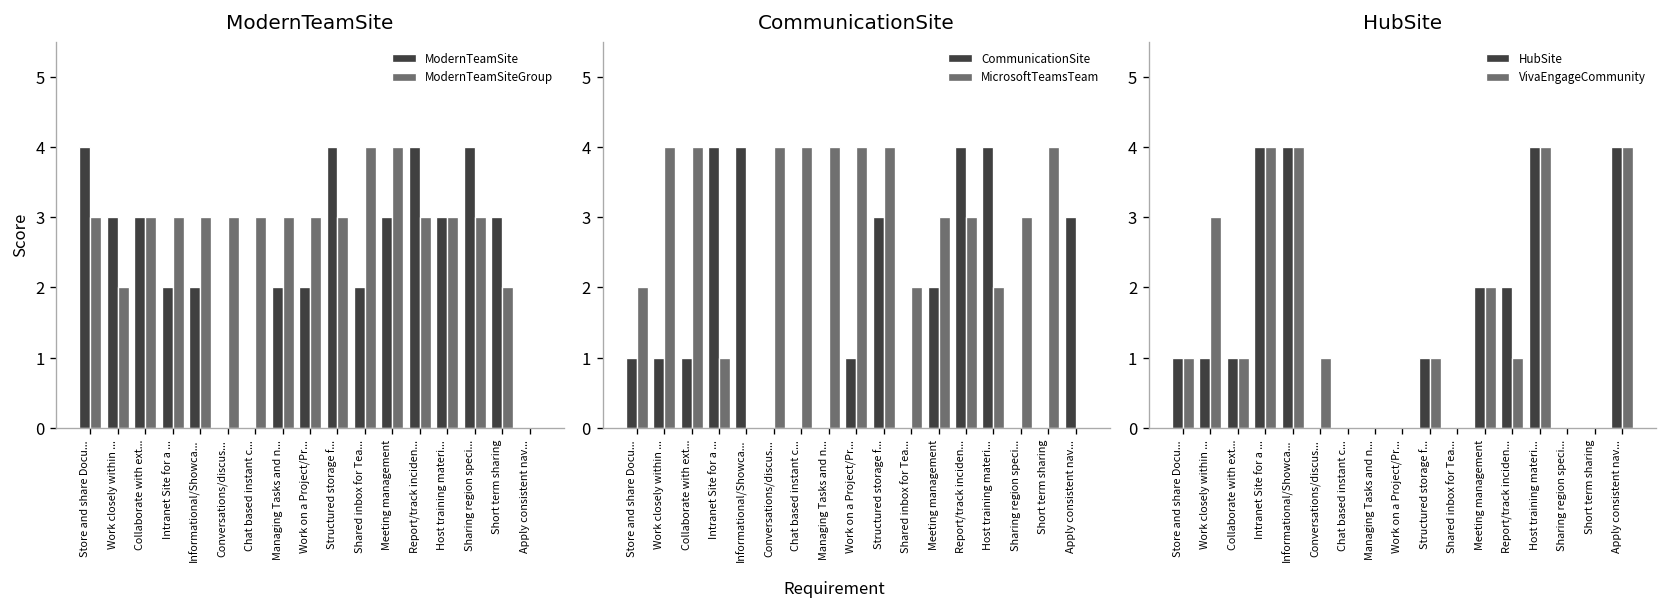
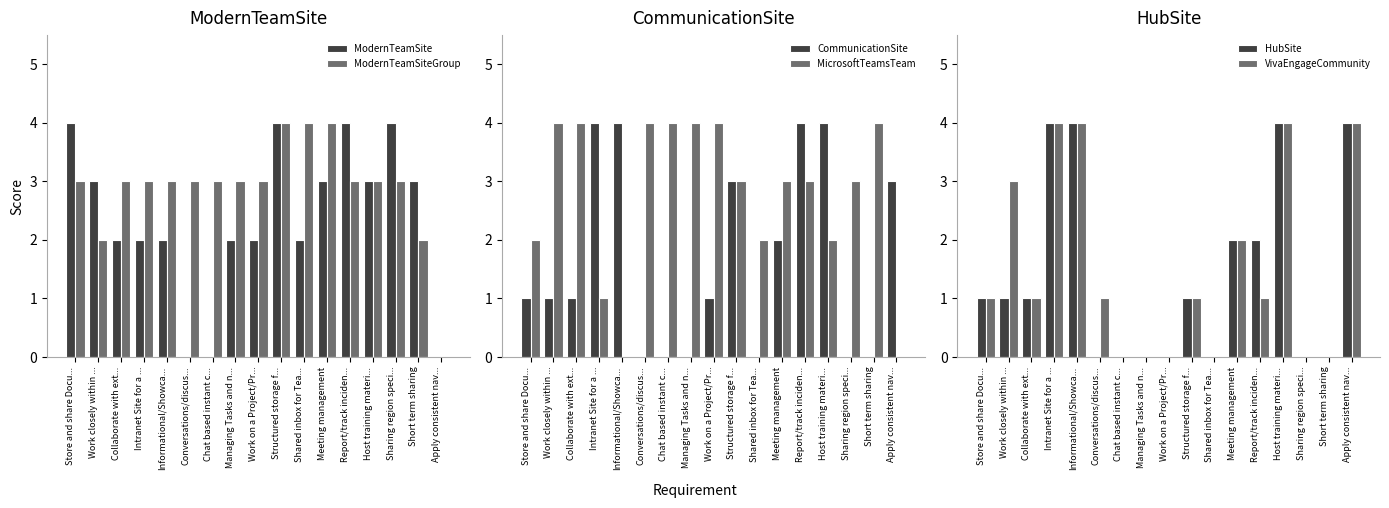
ModernTeamSite, ModernTeamSite, Collaborate with ext...: 3 -> 2
ModernTeamSite, ModernTeamSiteGroup, Structured storage f...: 3 -> 4
CommunicationSite, MicrosoftTeamsTeam, Structured storage f...: 4 -> 3
